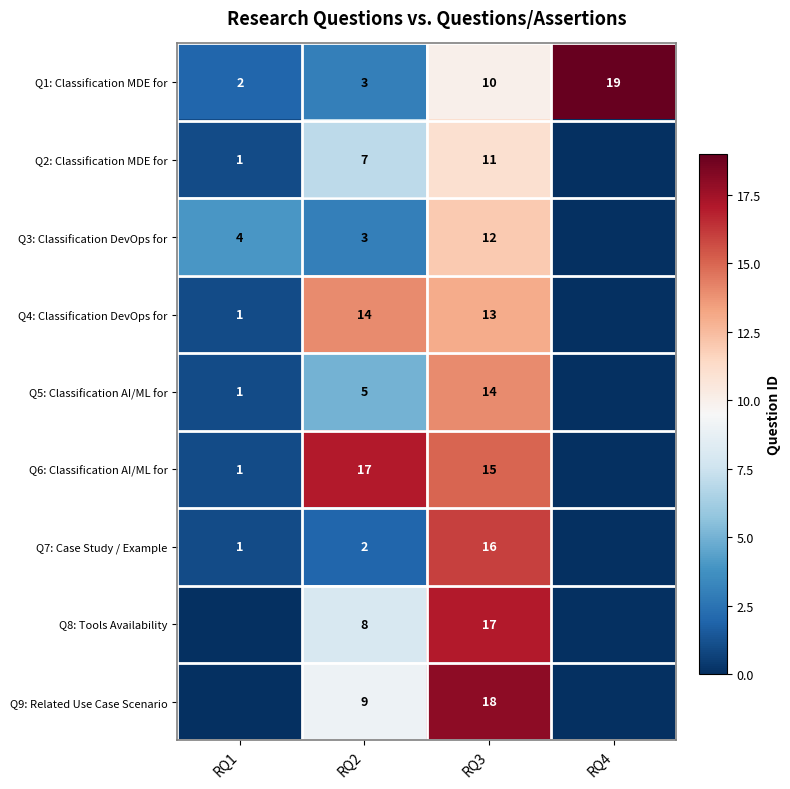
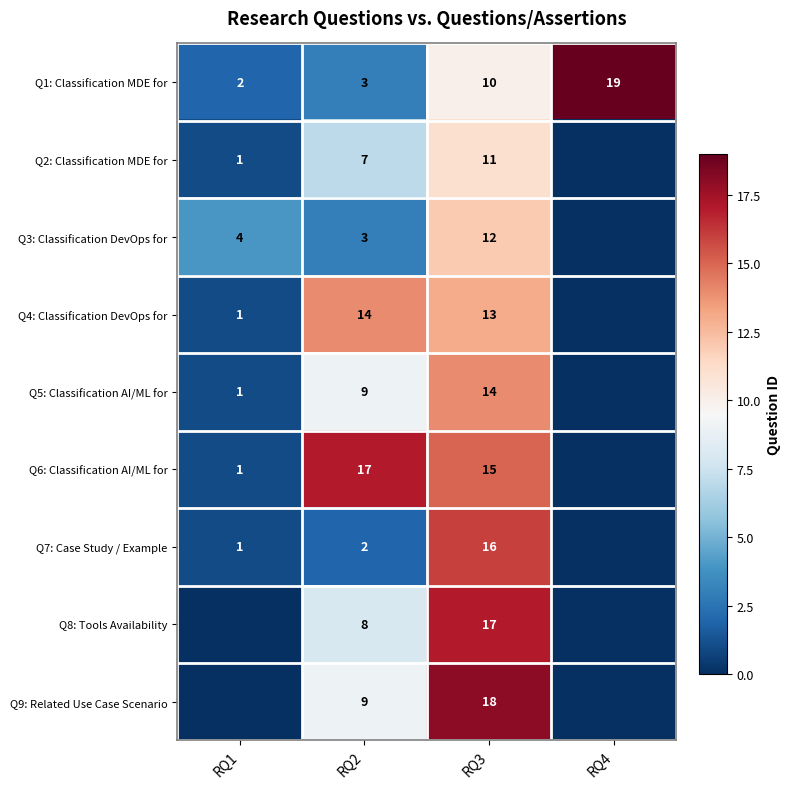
Q5: Classification AI/ML for, RQ2: 5 -> 9
